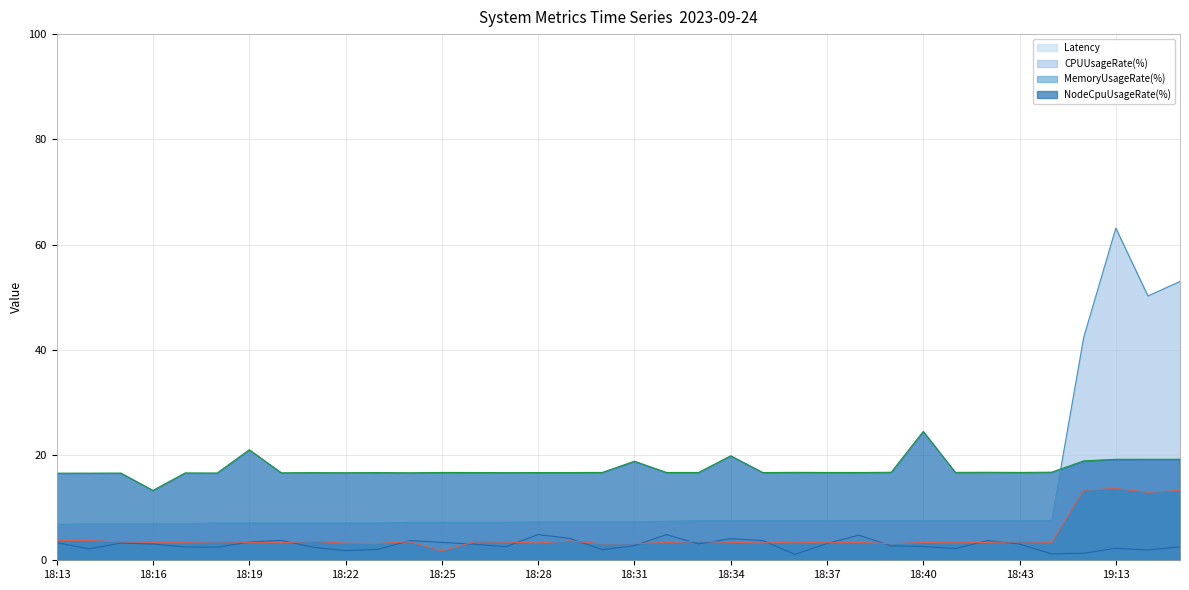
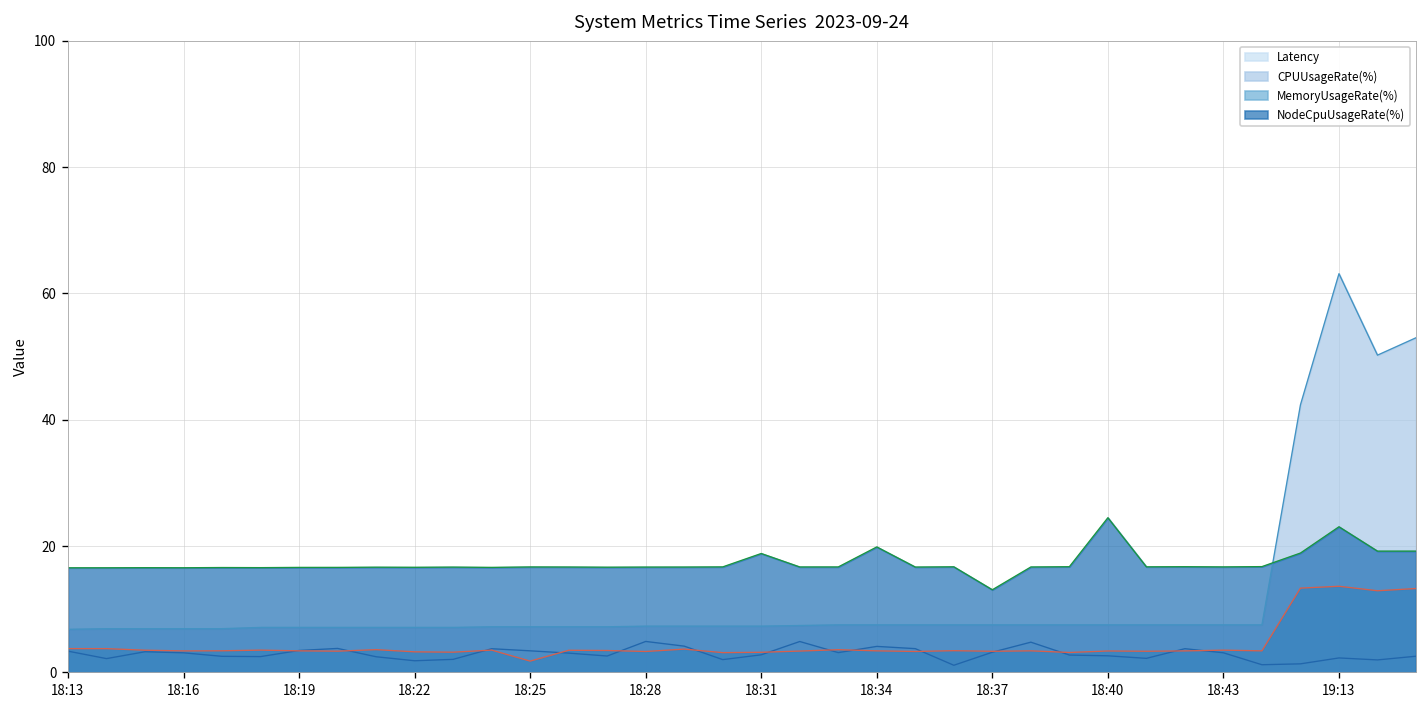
NodeCpuUsageRate(%), 18:16: 13 -> 17
NodeCpuUsageRate(%), 18:19: 21 -> 17
NodeCpuUsageRate(%), 18:37: 17 -> 13
NodeCpuUsageRate(%), 19:13: 19 -> 23
